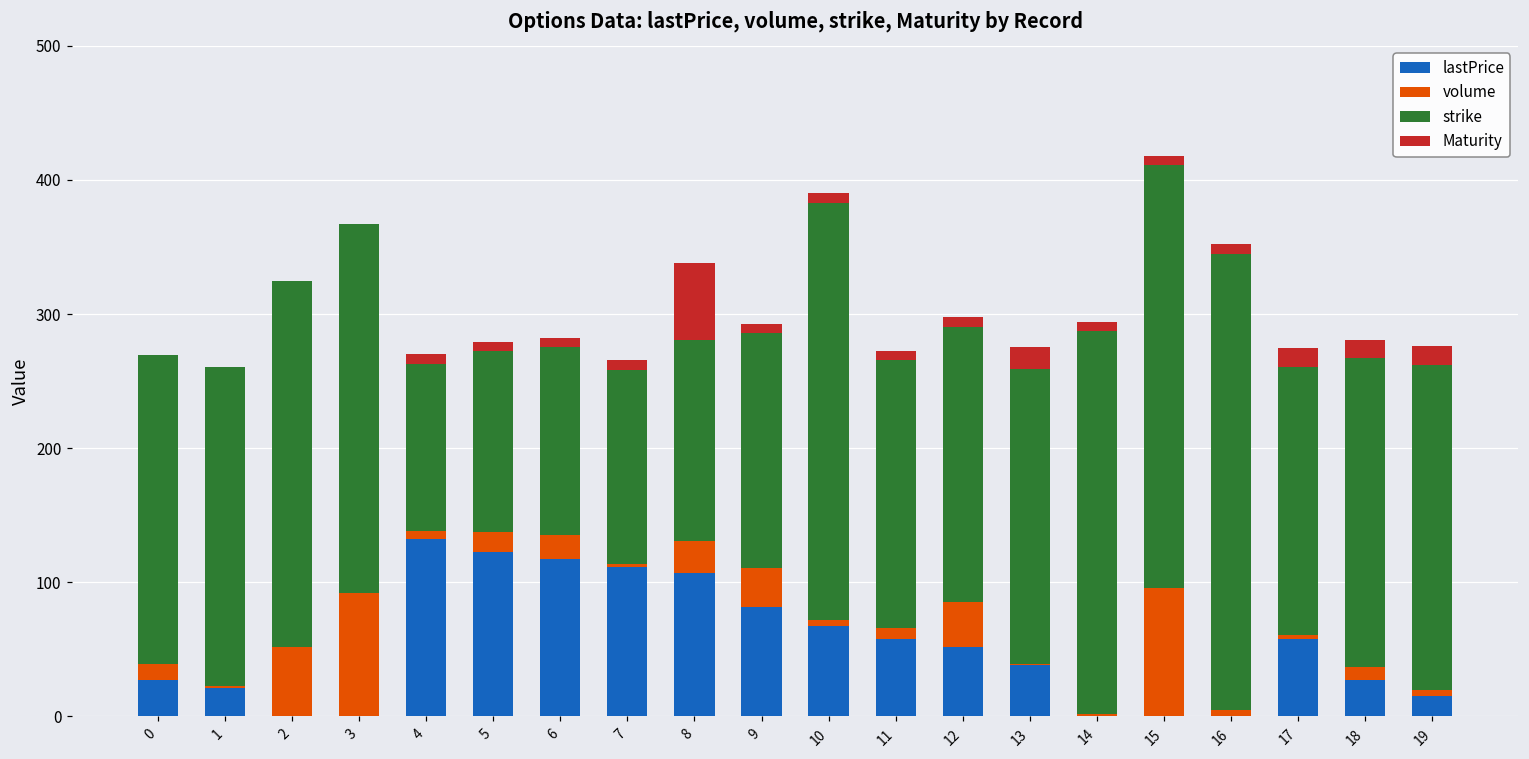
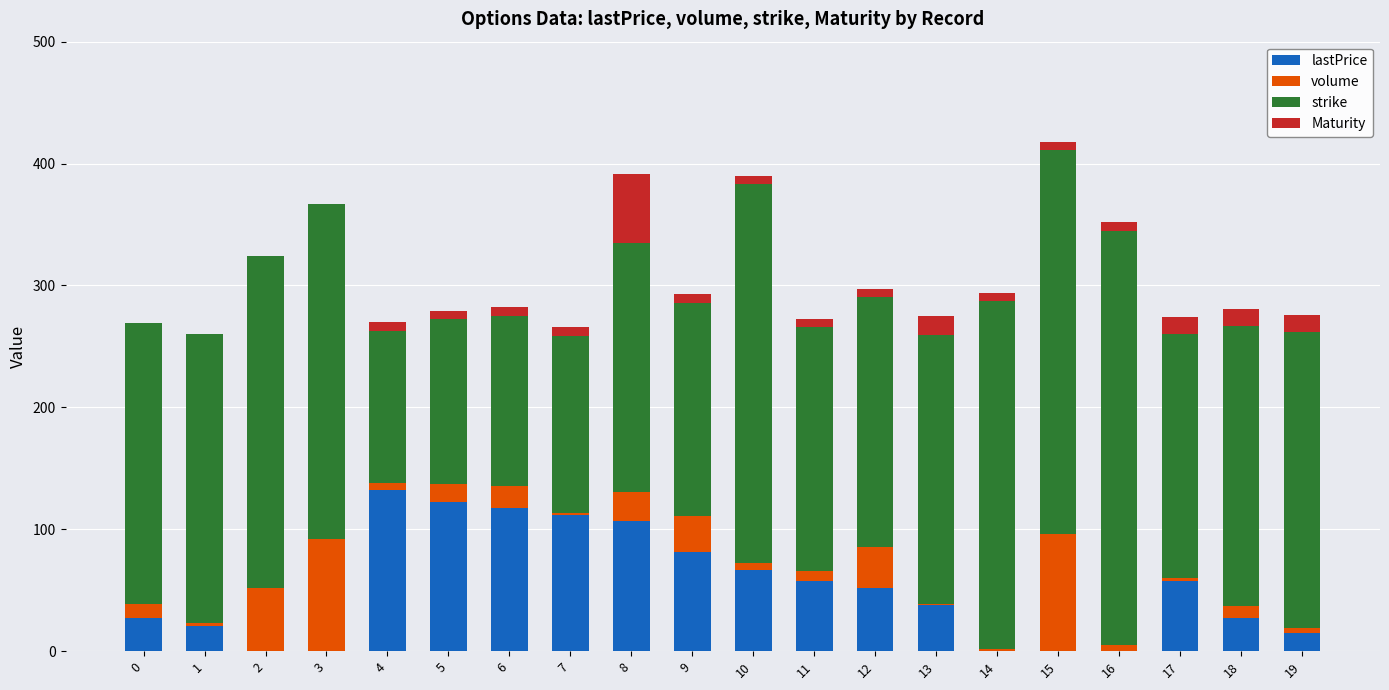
strike, 8: 150 -> 204
